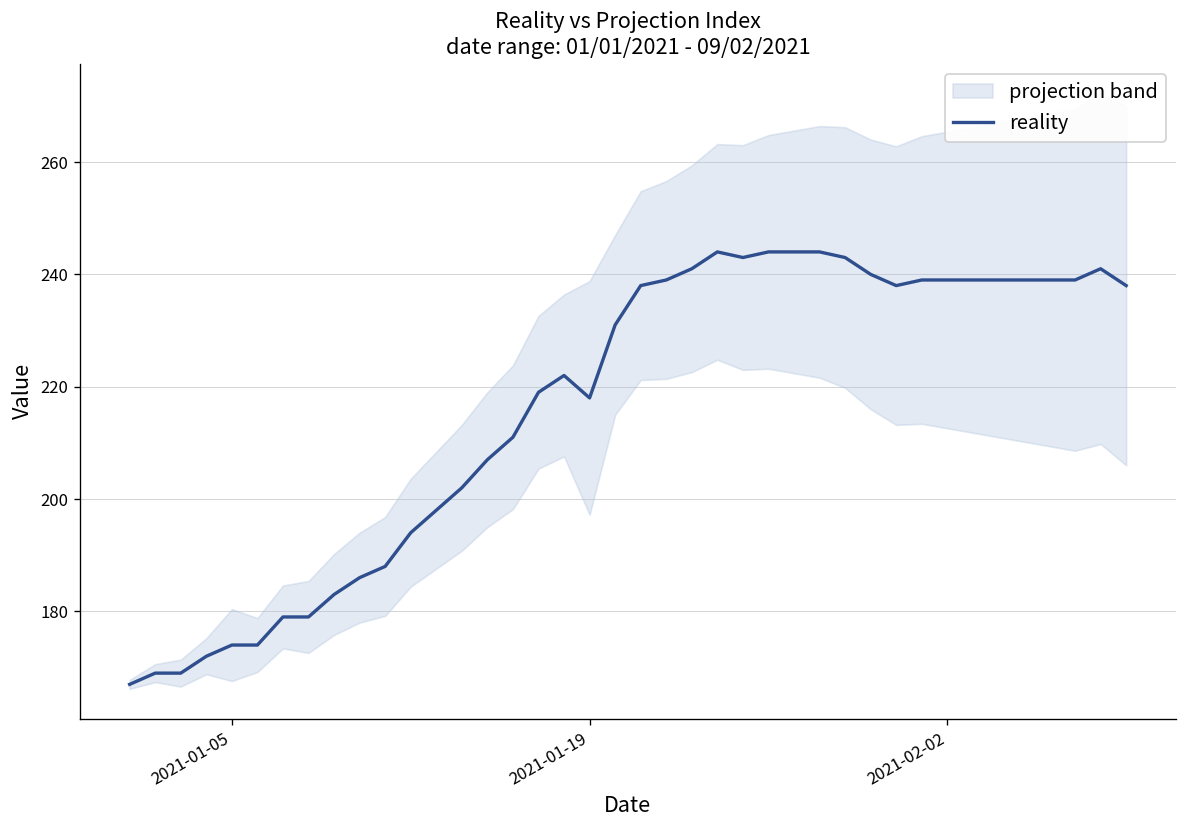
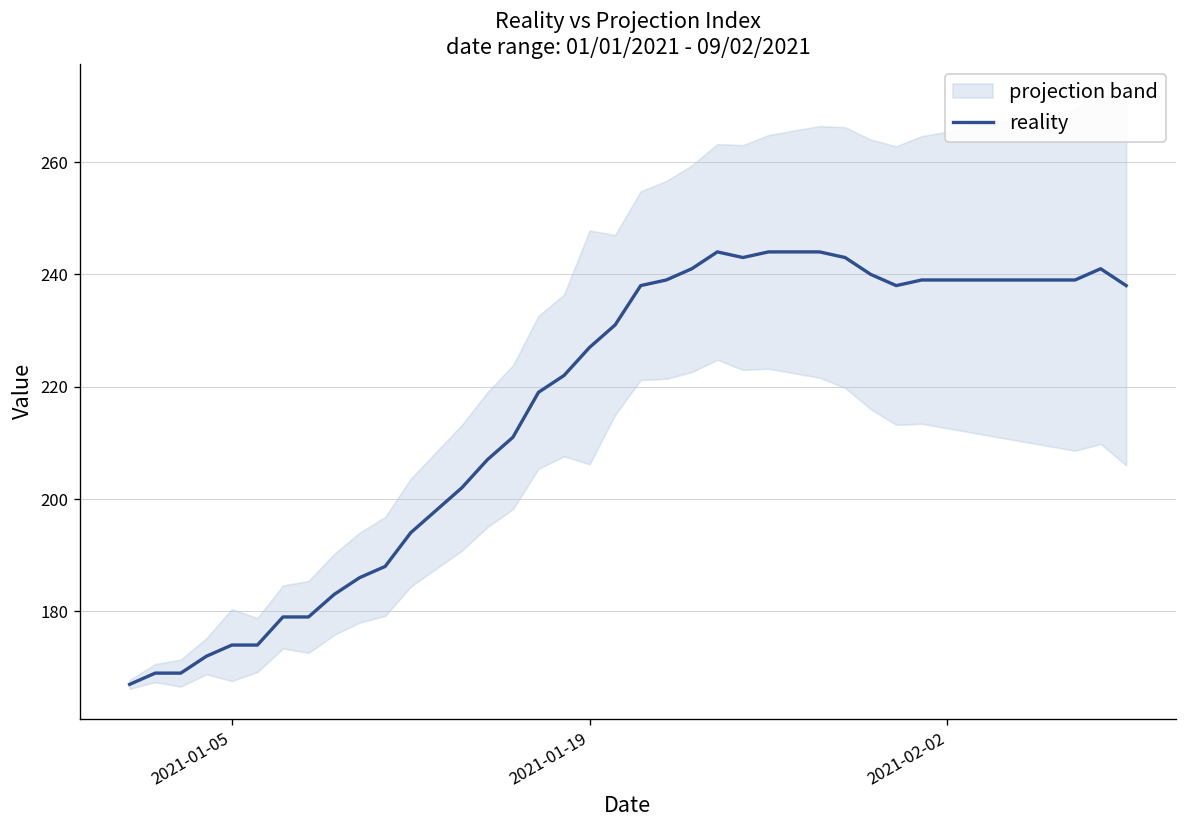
reality, 2021-01-19: 218 -> 227
